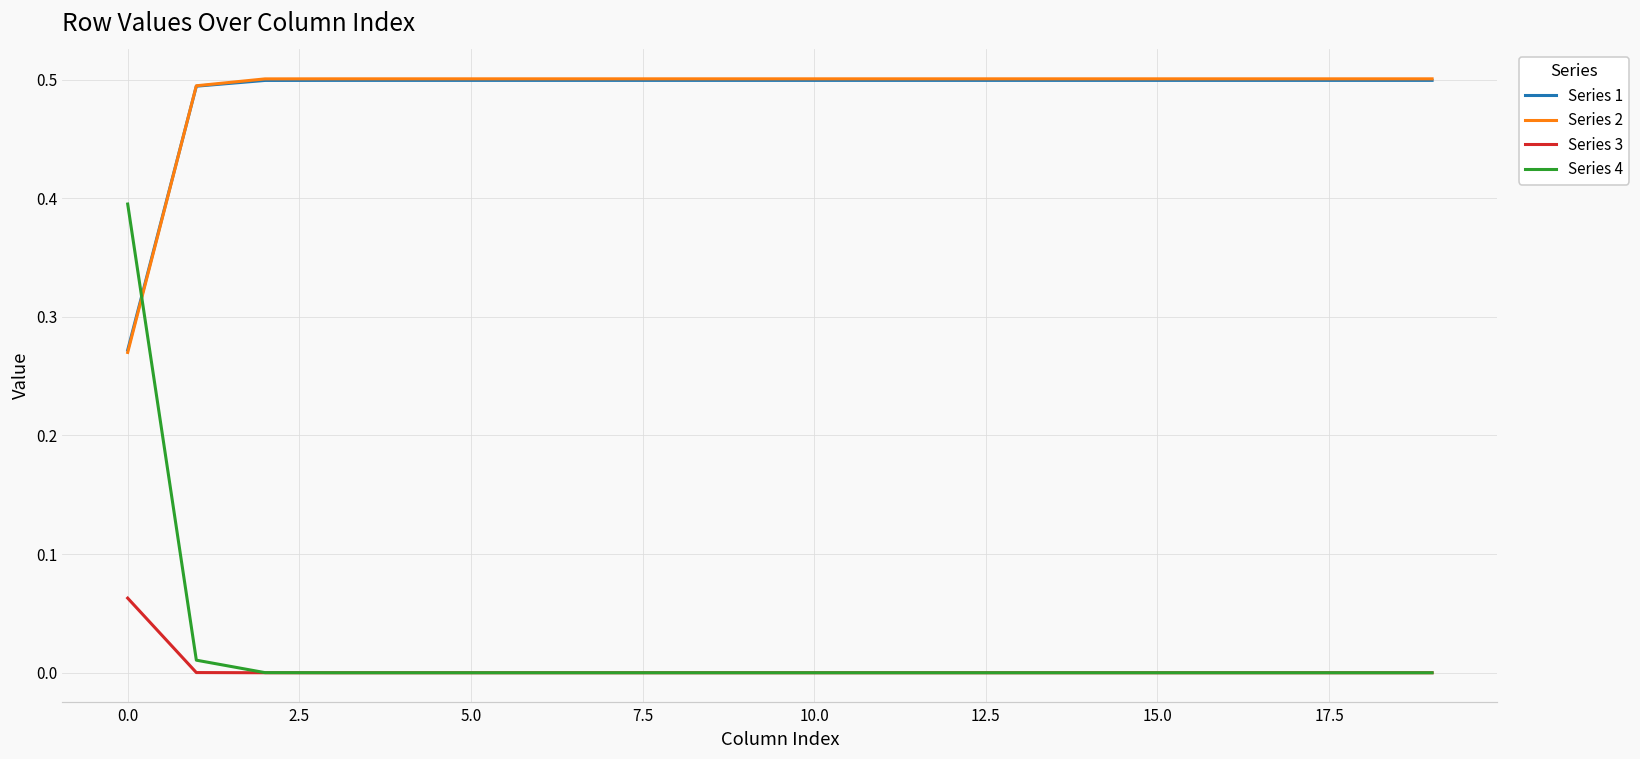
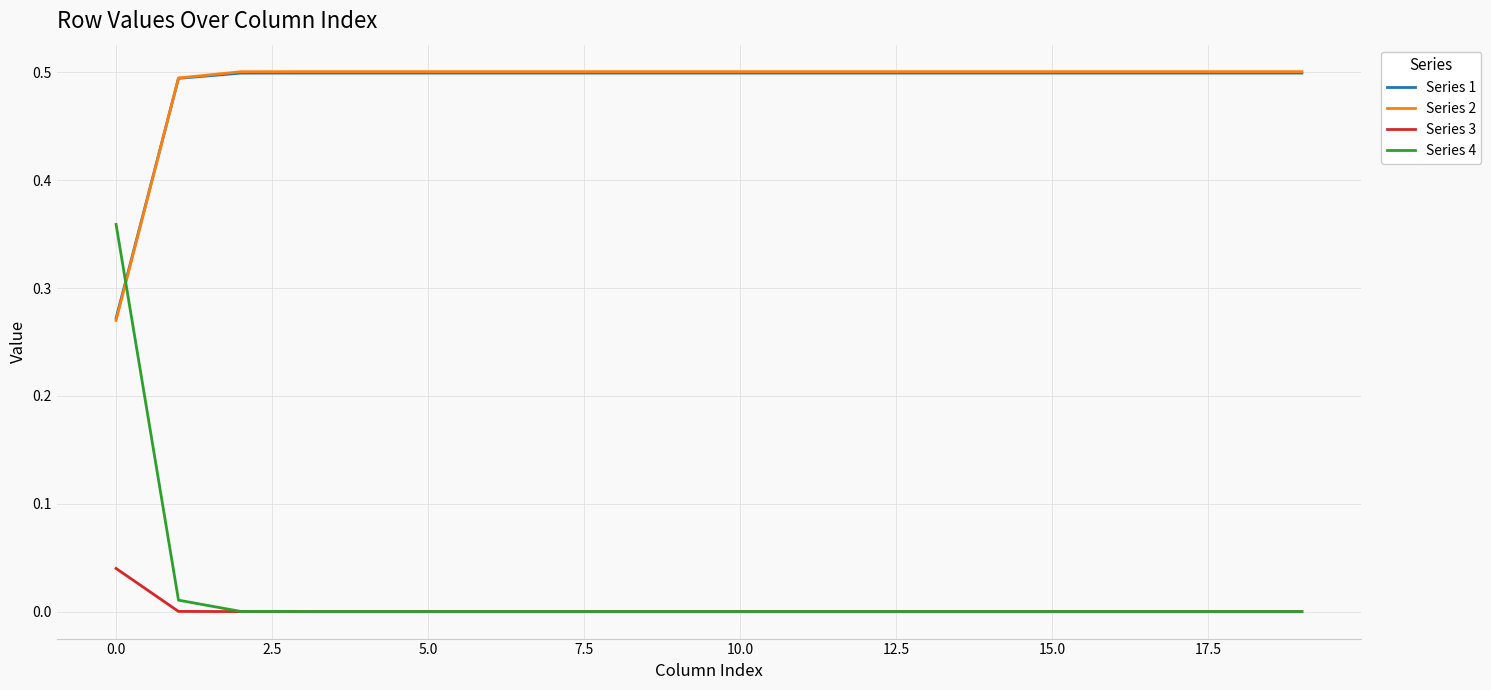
Series 3, 0.0: 0.063 -> 0.040
Series 4, 0.0: 0.395 -> 0.359
